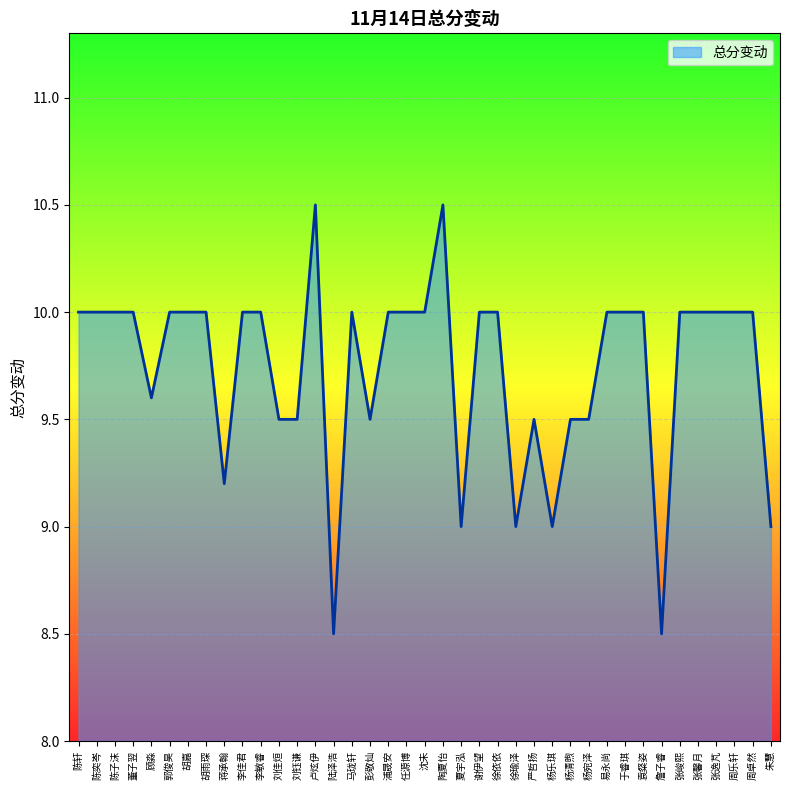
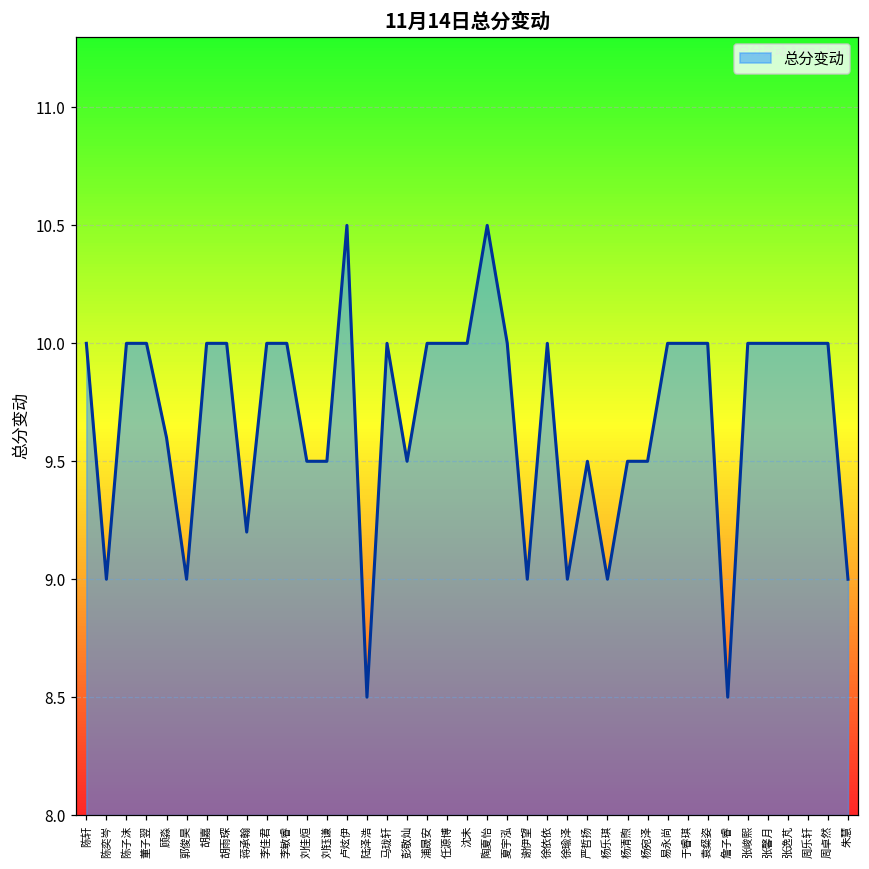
陈奕岑: 10 -> 9
郭俊昊: 10 -> 9
夏宇泓: 9 -> 10
谢伊望: 10 -> 9
